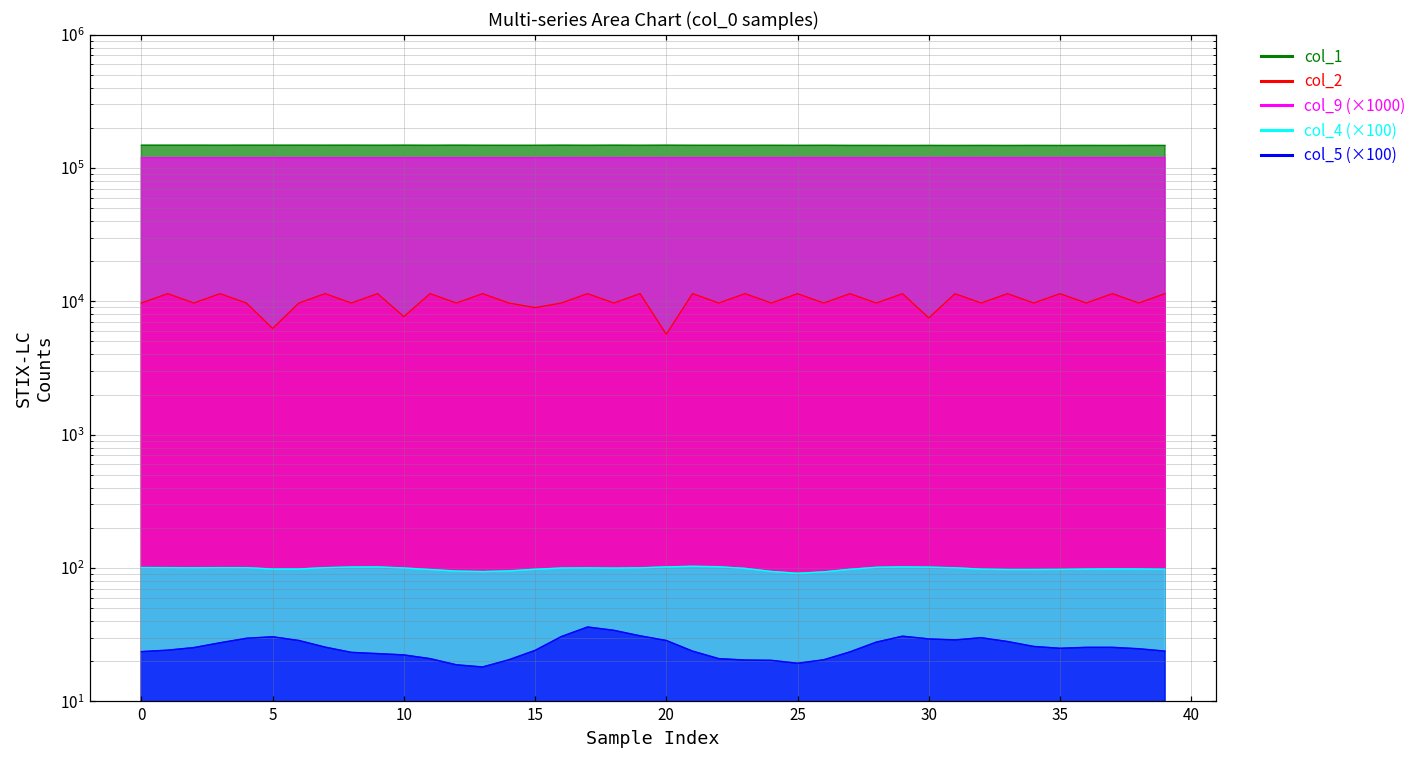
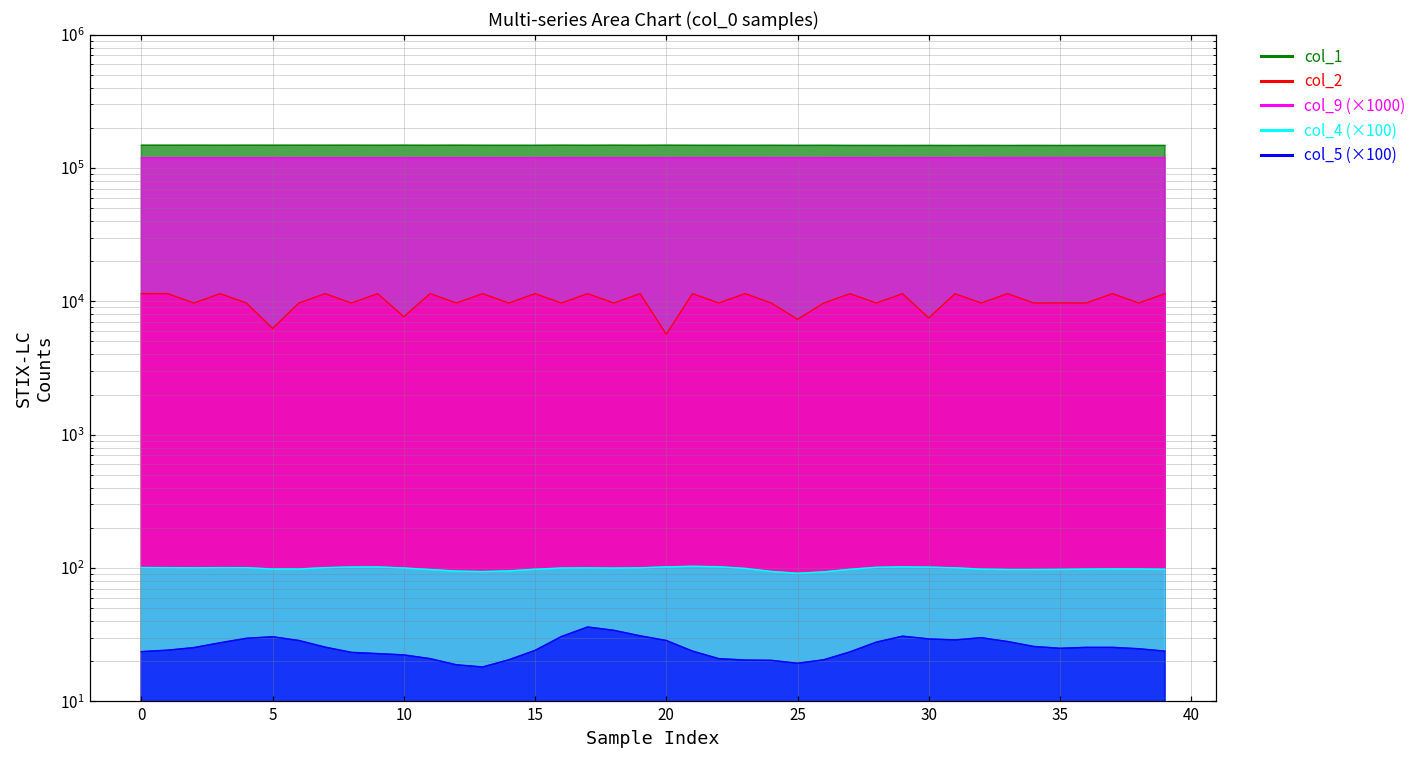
col_2, 0: 10000 -> 11000
col_2, 15: 9000 -> 11000
col_2, 25: 11000 -> 7000
col_2, 35: 11000 -> 10000
